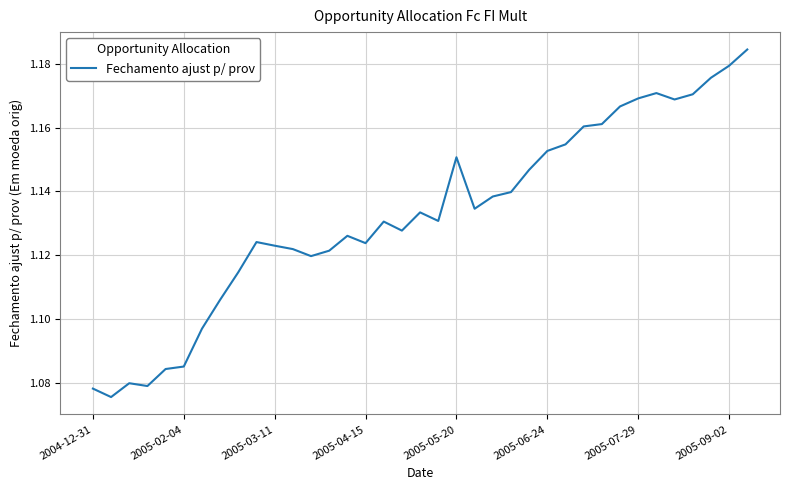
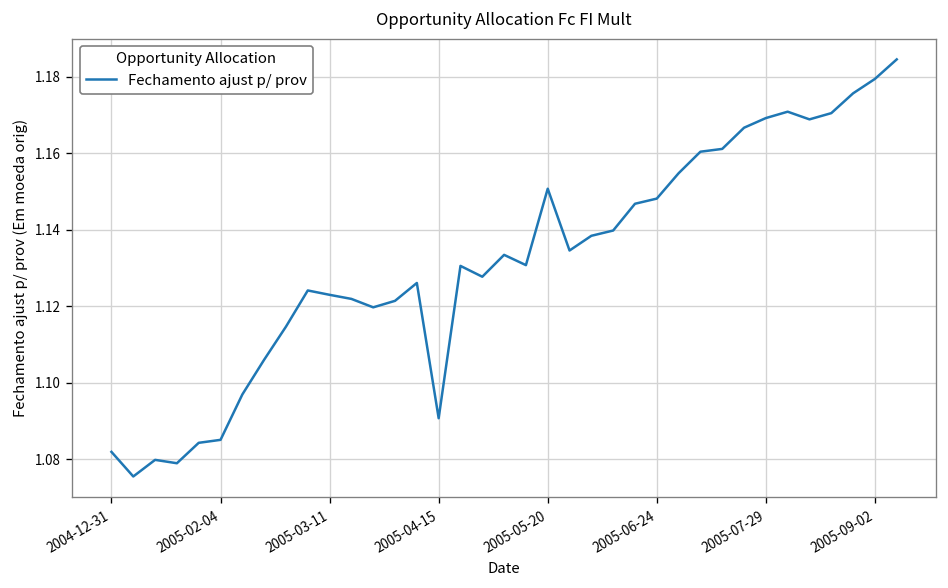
2004-12-31: 1.078 -> 1.082
2005-04-15: 1.124 -> 1.091
2005-06-24: 1.153 -> 1.148
